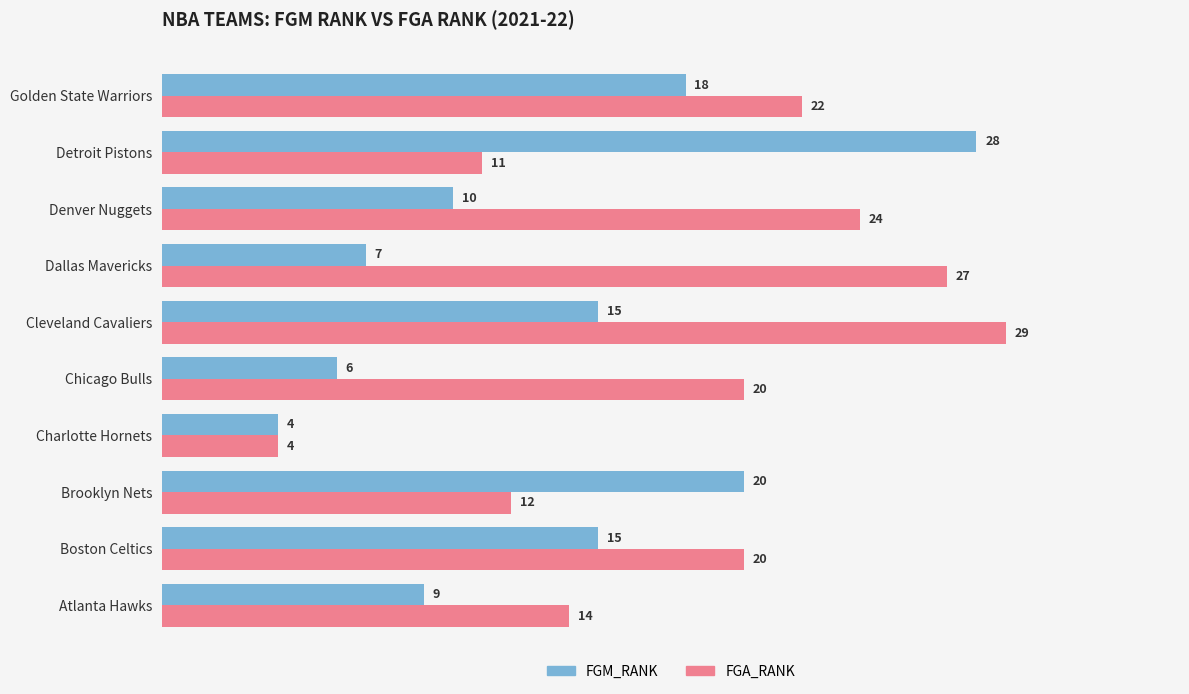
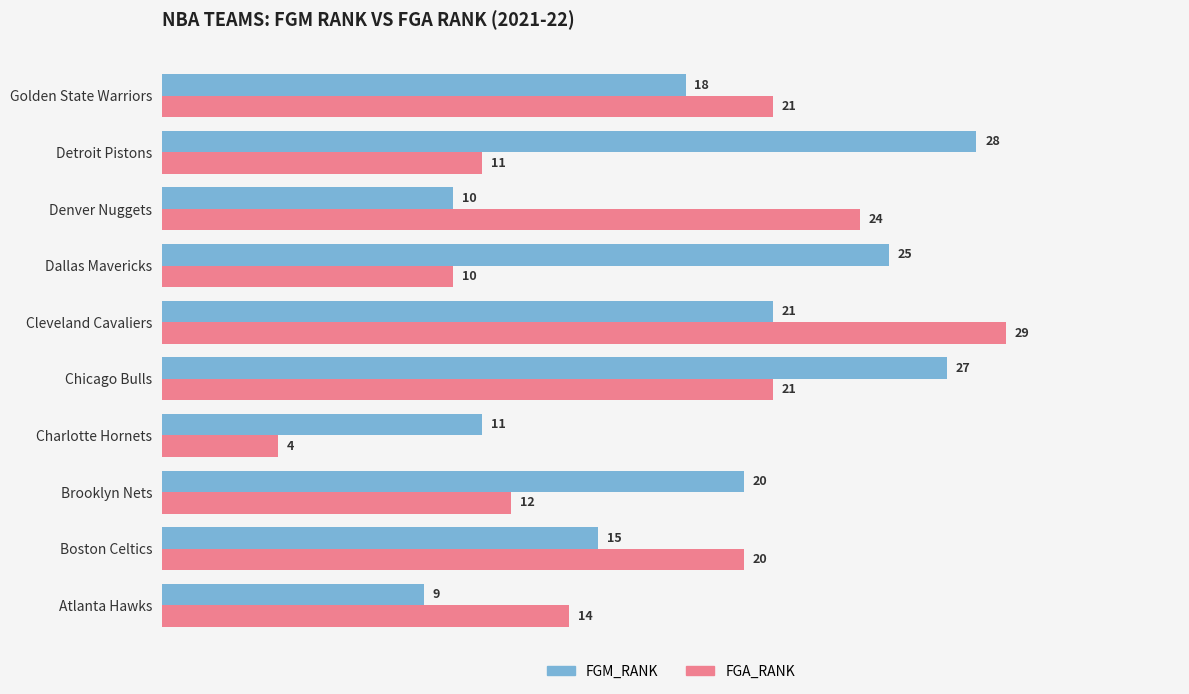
FGA_RANK, Golden State Warriors: 22 -> 21
FGM_RANK, Dallas Mavericks: 7 -> 25
FGA_RANK, Dallas Mavericks: 27 -> 10
FGM_RANK, Cleveland Cavaliers: 15 -> 21
FGM_RANK, Chicago Bulls: 6 -> 27
FGA_RANK, Chicago Bulls: 20 -> 21
FGM_RANK, Charlotte Hornets: 4 -> 11
